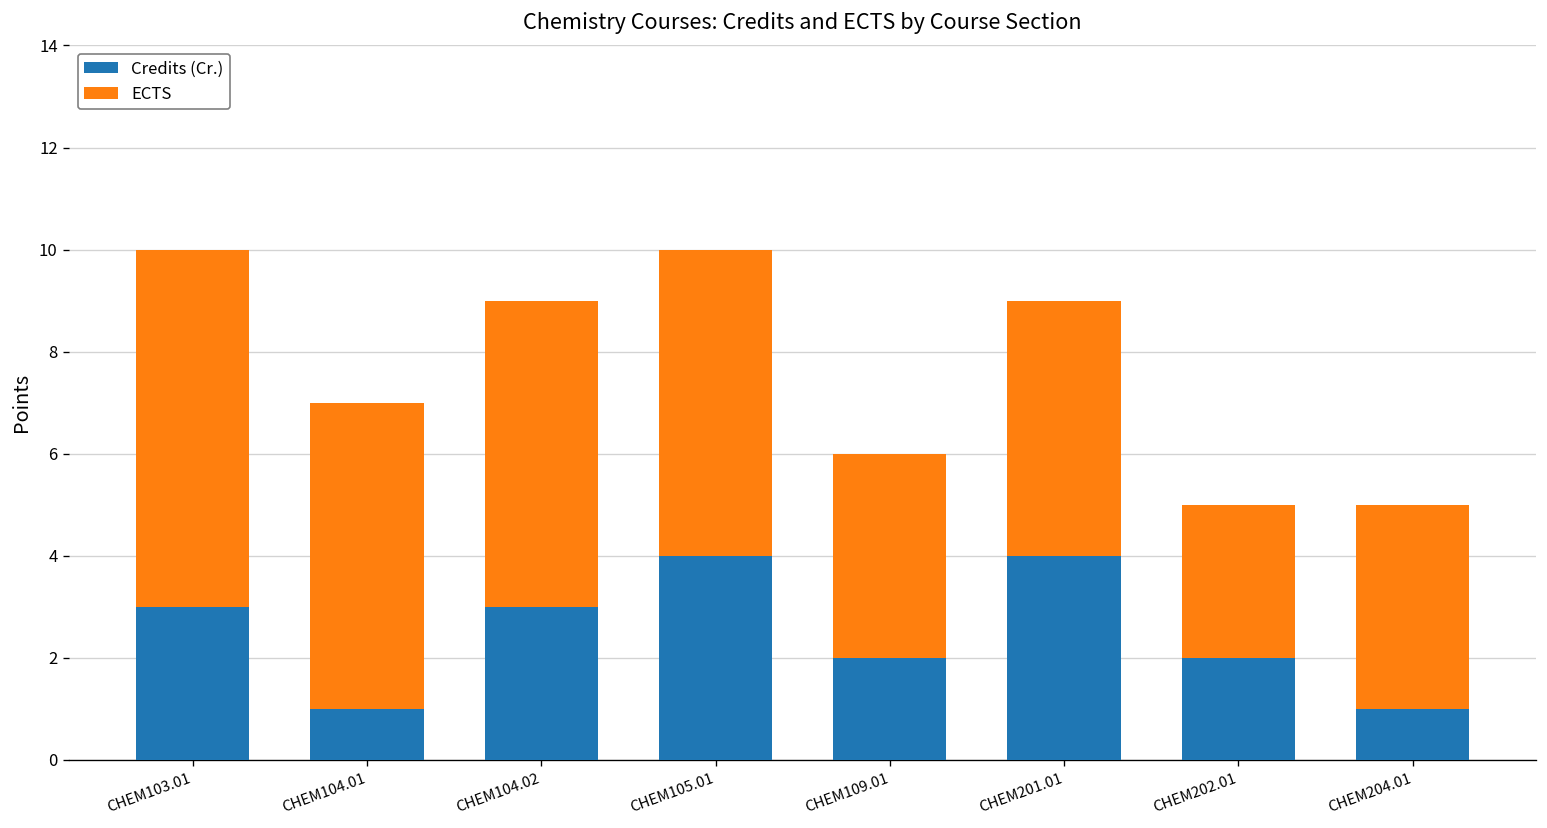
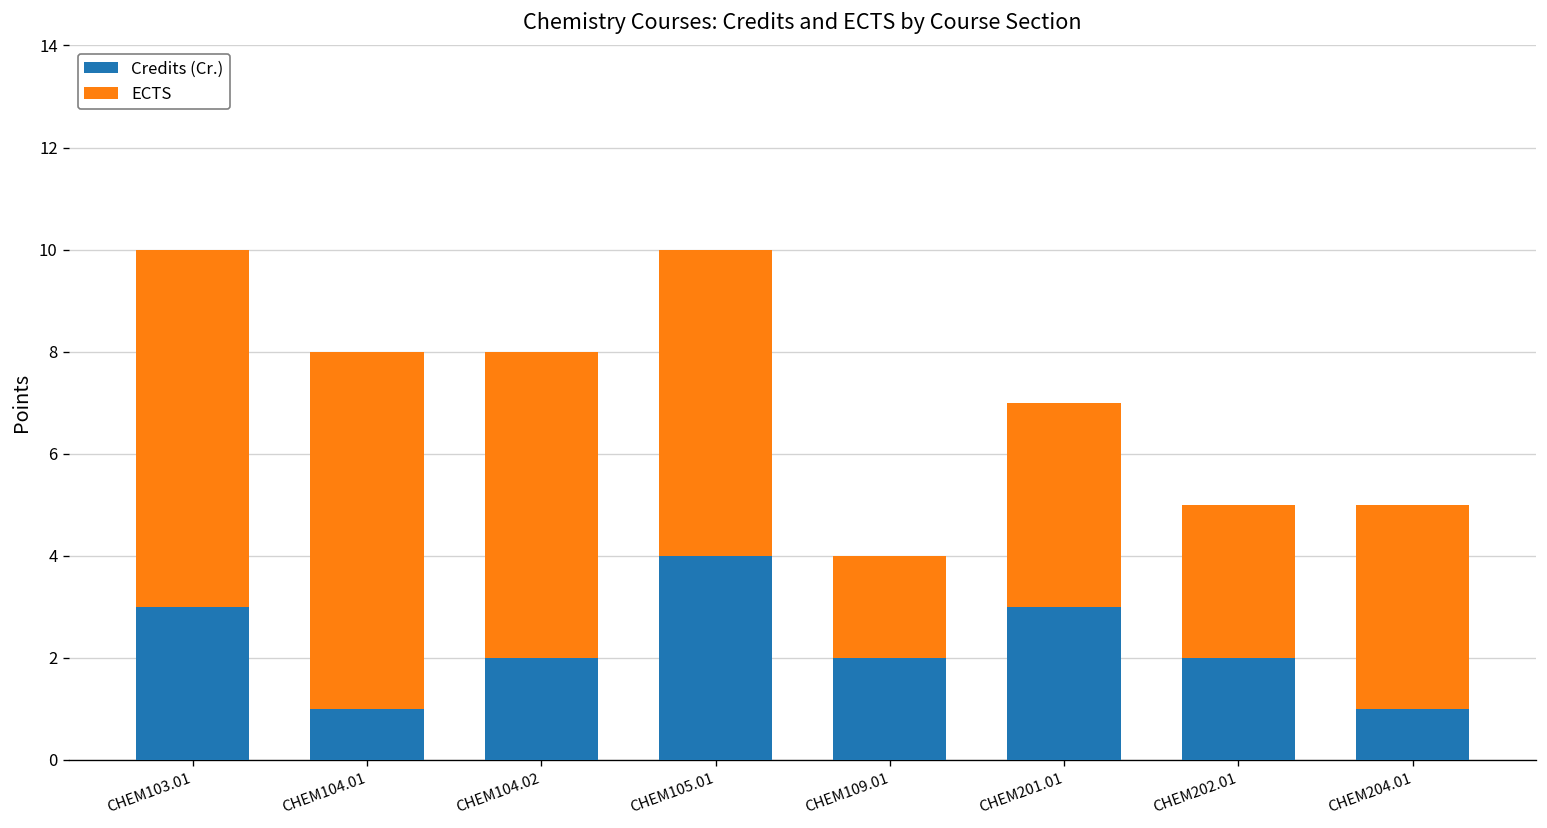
ECTS, CHEM104.01: 6 -> 7
Credits (Cr.), CHEM104.02: 3 -> 2
ECTS, CHEM109.01: 4 -> 2
Credits (Cr.), CHEM201.01: 4 -> 3
ECTS, CHEM201.01: 5 -> 4
